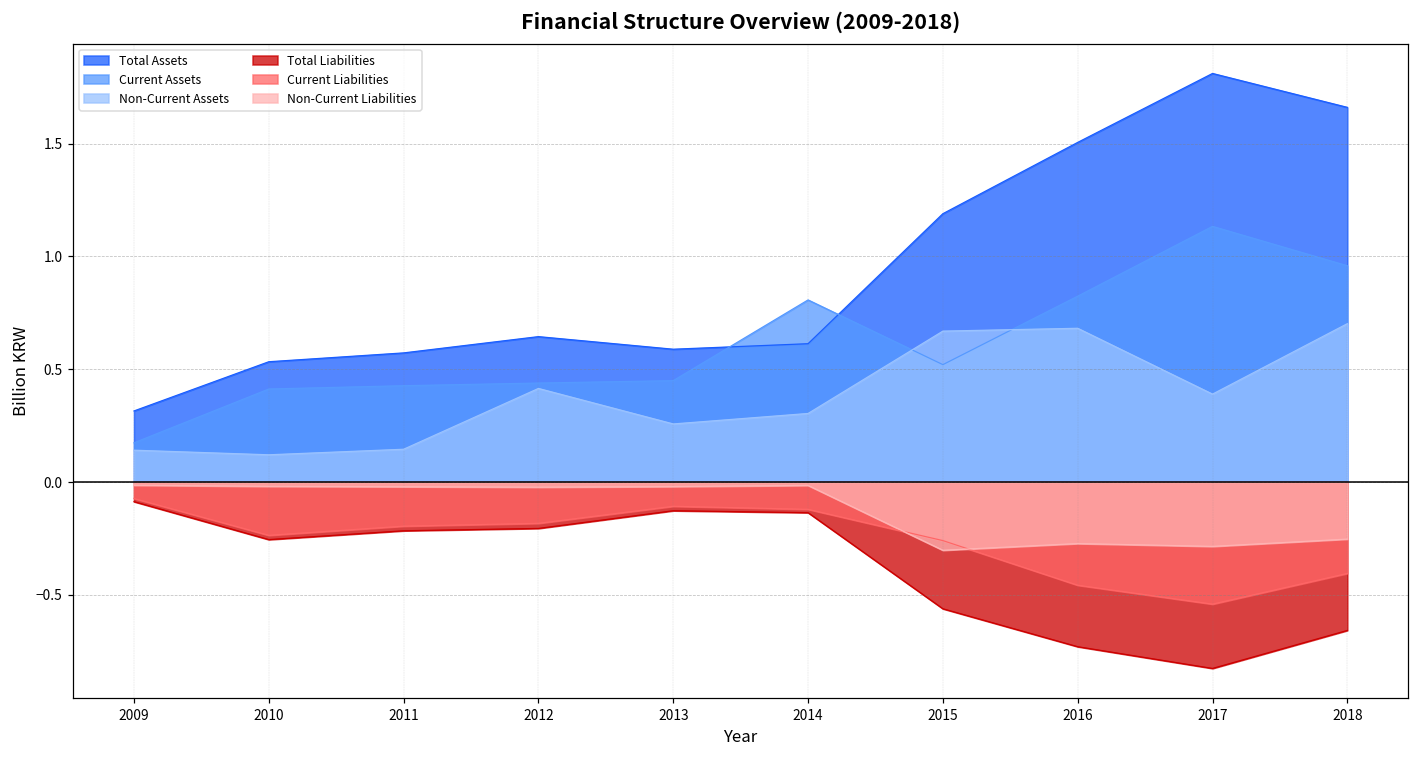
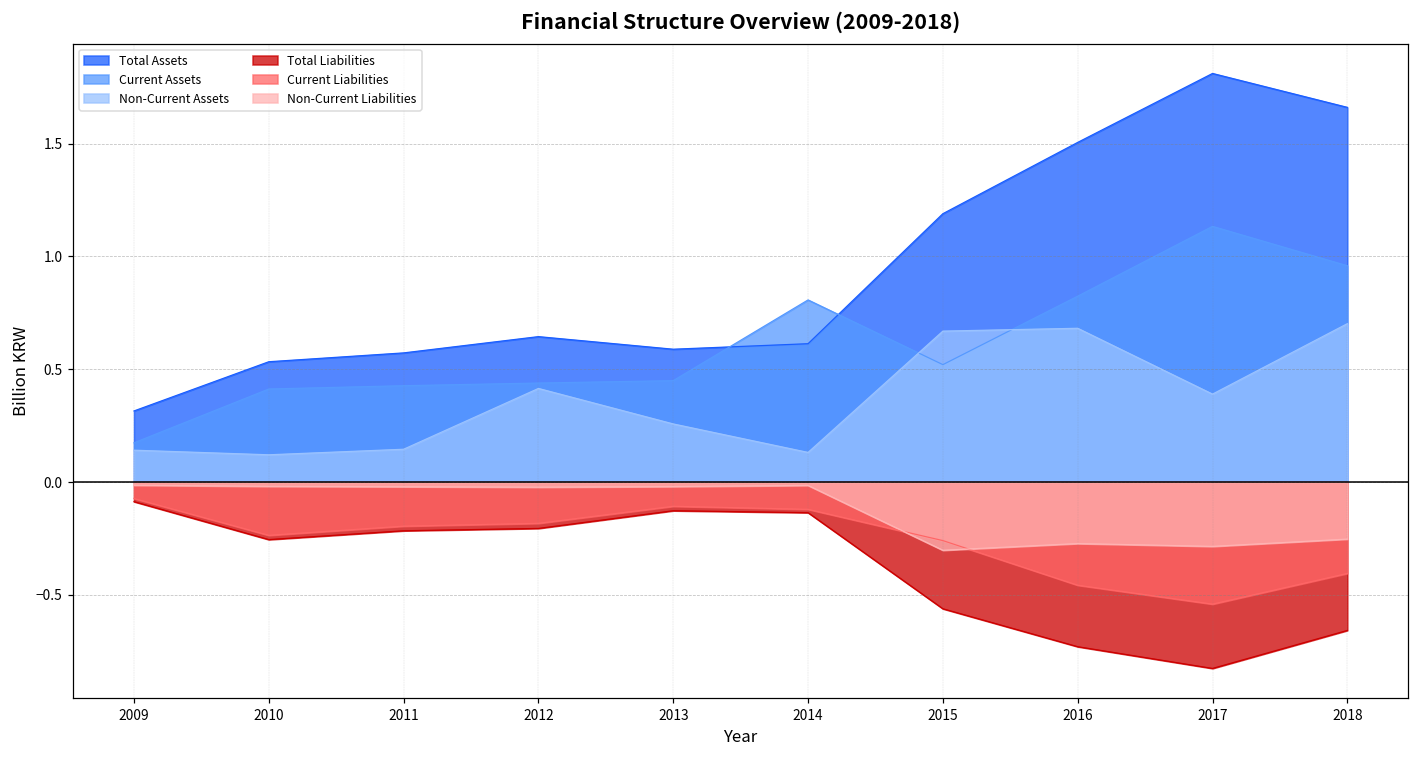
Non-Current Assets, 2014: 0.30 -> 0.13
